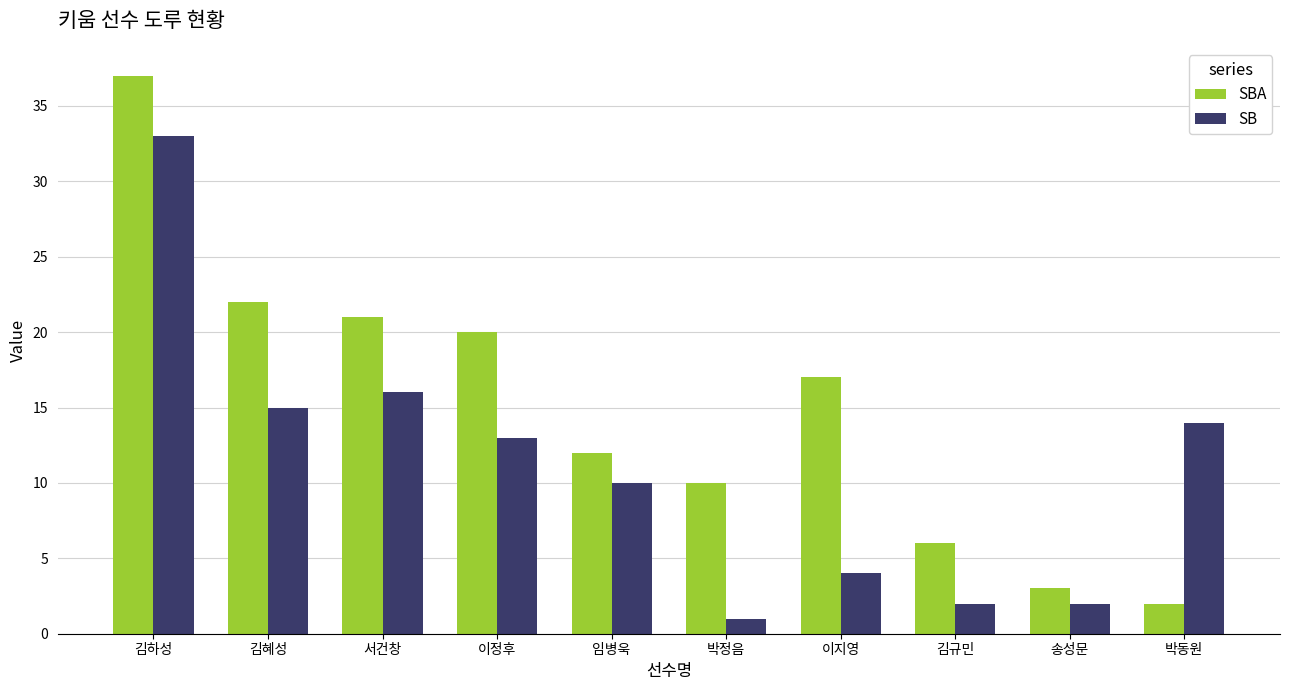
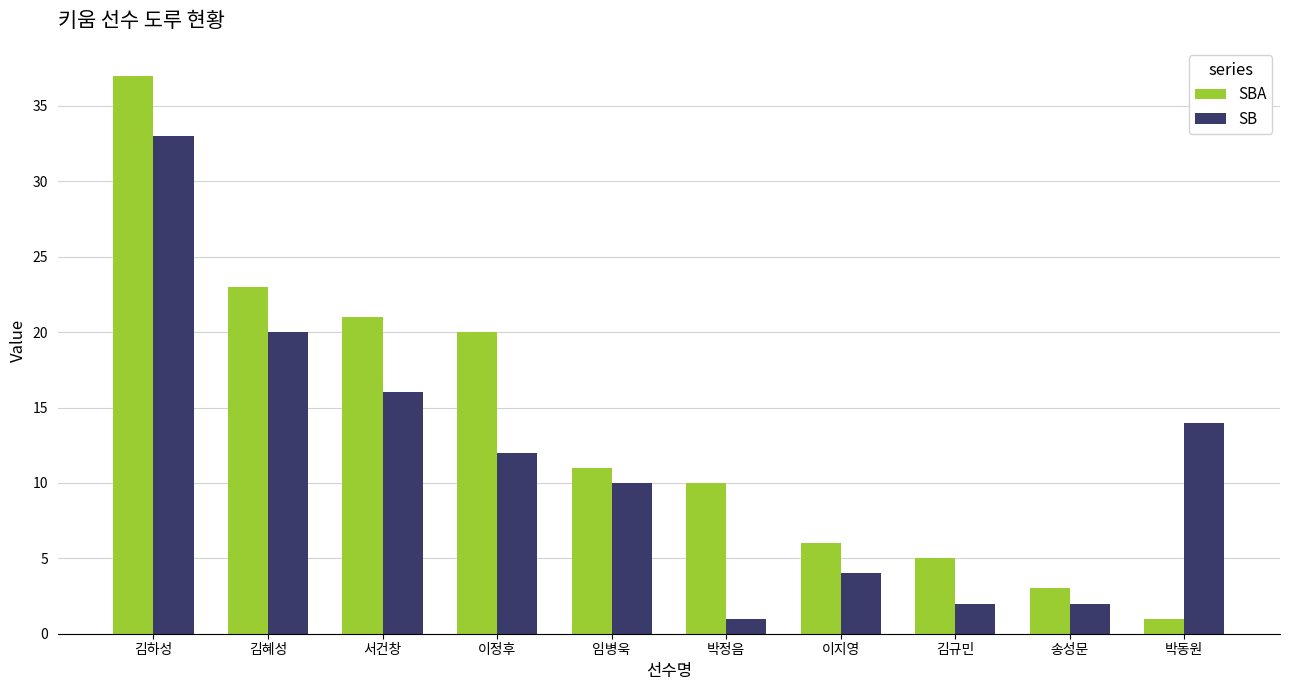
SBA, 김혜성: 22 -> 23
SB, 김혜성: 15 -> 20
SB, 이정후: 13 -> 12
SBA, 임병욱: 12 -> 11
SBA, 이지영: 17 -> 6
SBA, 김규민: 6 -> 5
SBA, 박동원: 2 -> 1
